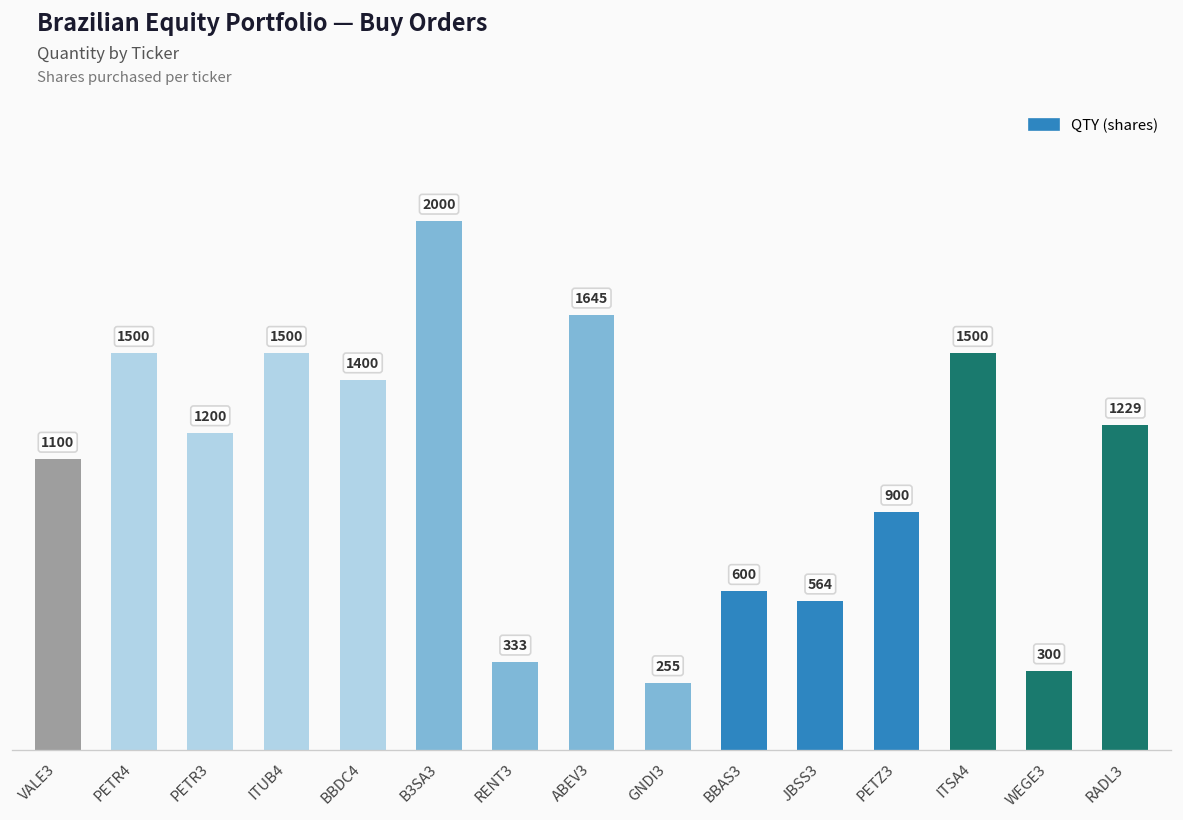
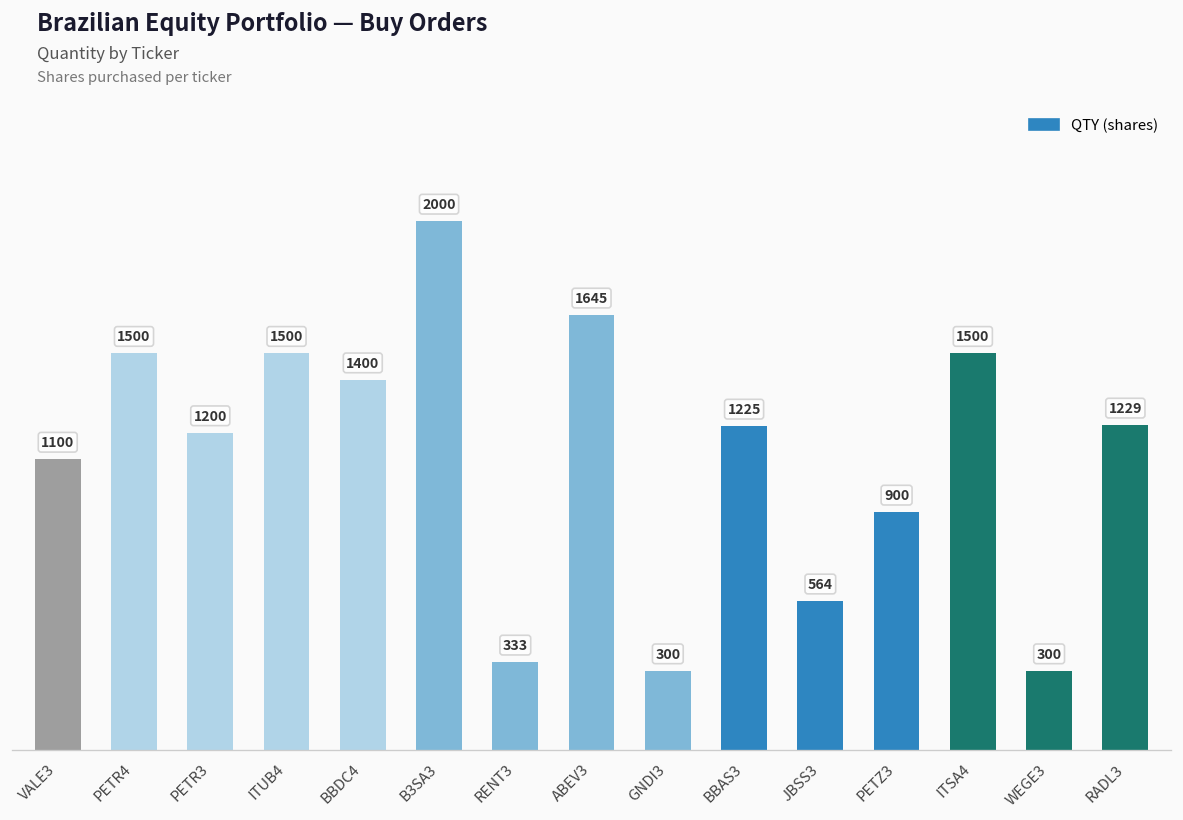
GNDI3: 255 -> 300
BBAS3: 600 -> 1225
